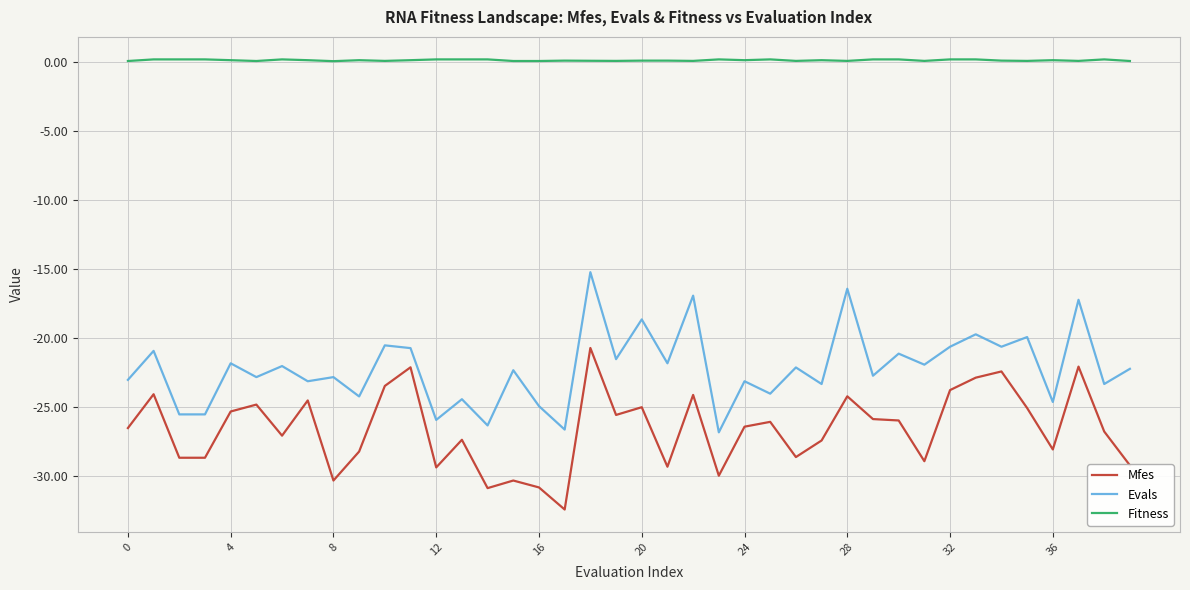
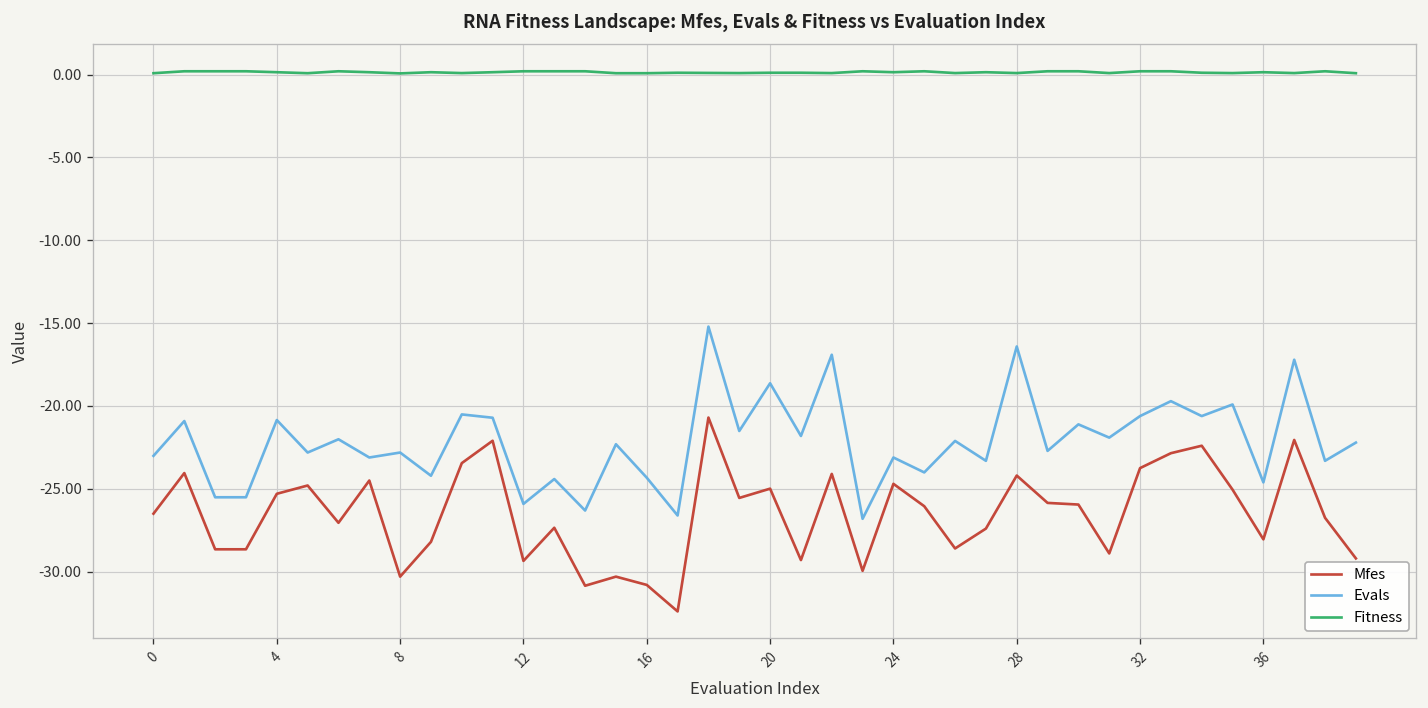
Evals, 4: -21.8 -> -20.9
Evals, 16: -24.9 -> -24.3
Mfes, 24: -26.4 -> -24.7
